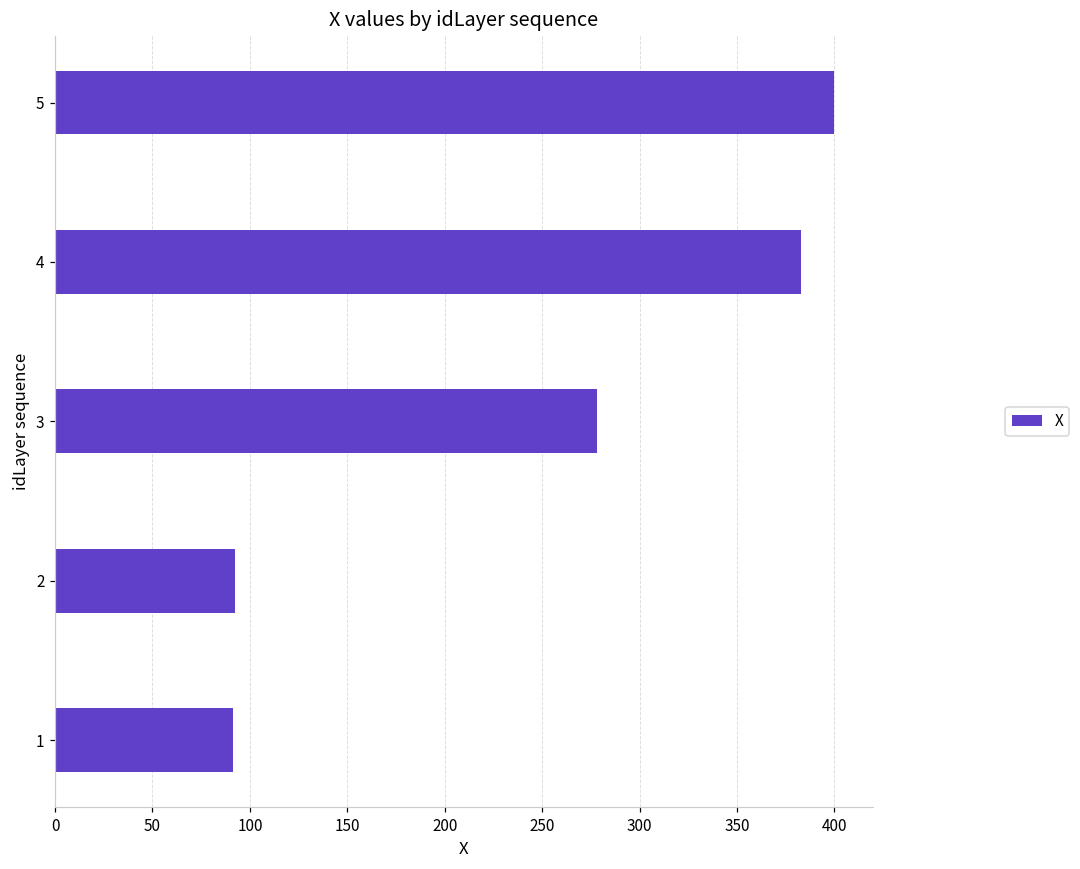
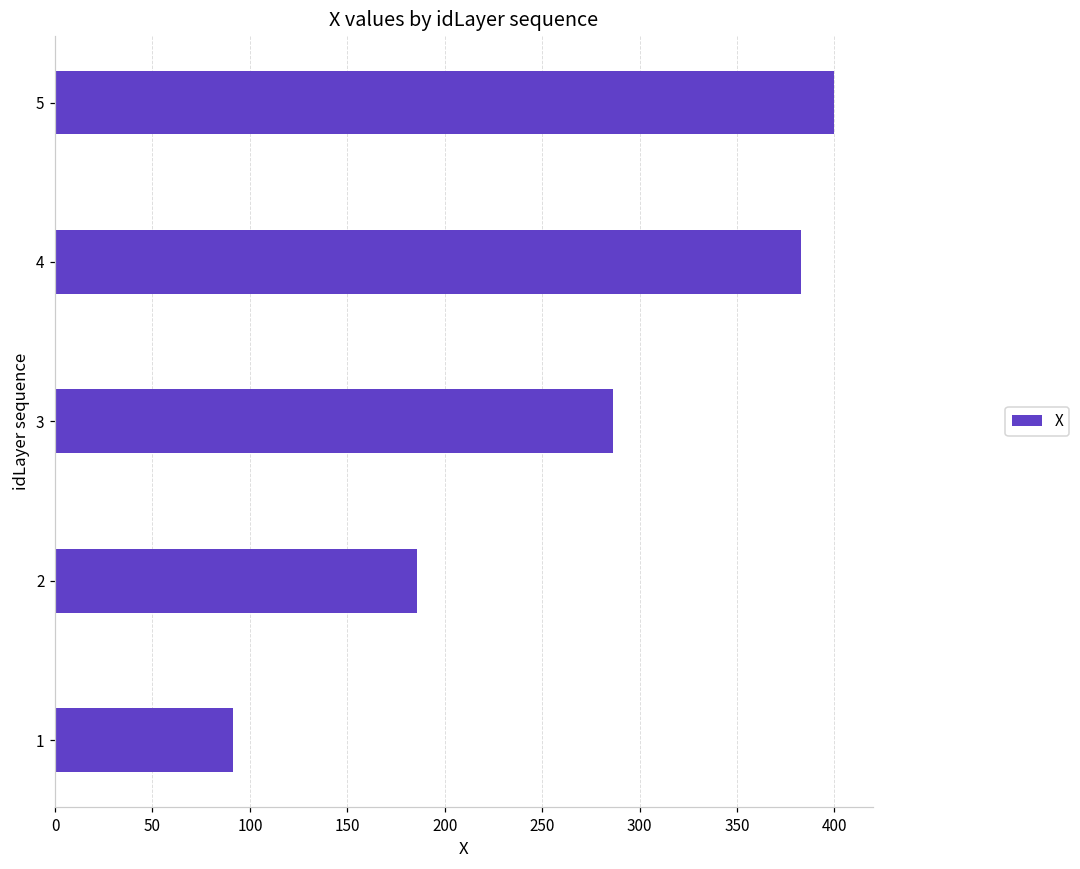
3: 278 -> 286
2: 92 -> 186
